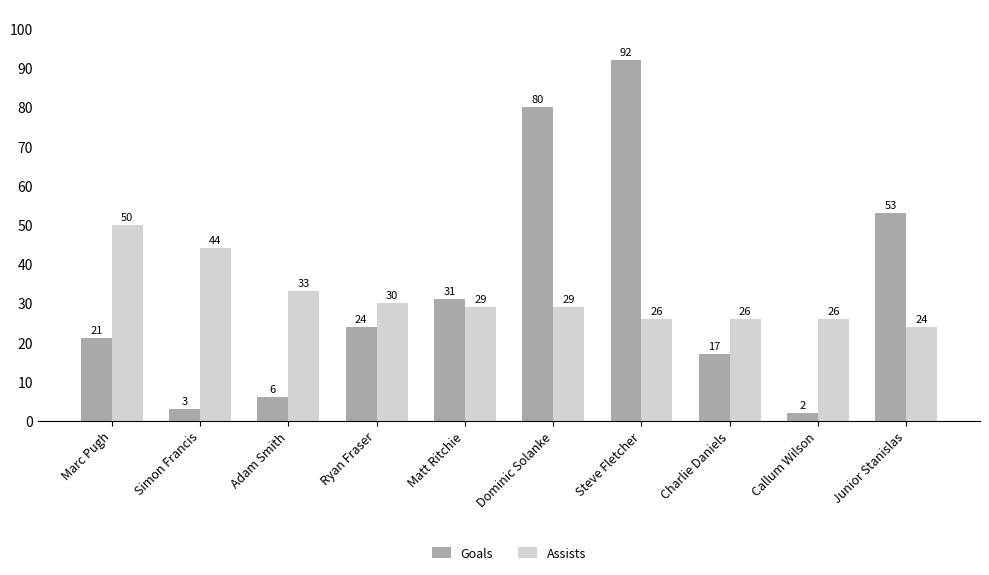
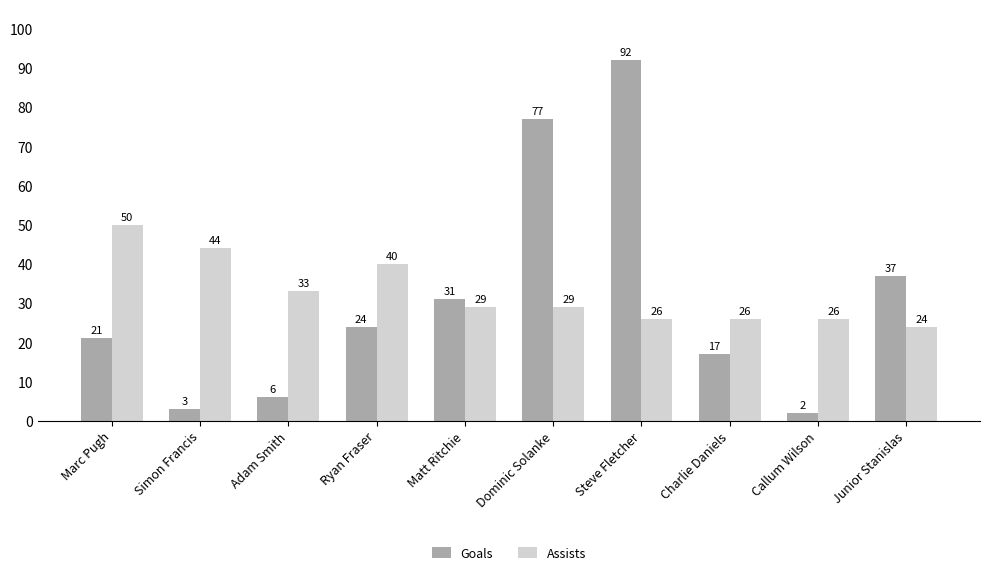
Assists, Ryan Fraser: 30 -> 40
Goals, Dominic Solanke: 80 -> 77
Goals, Junior Stanislas: 53 -> 37
